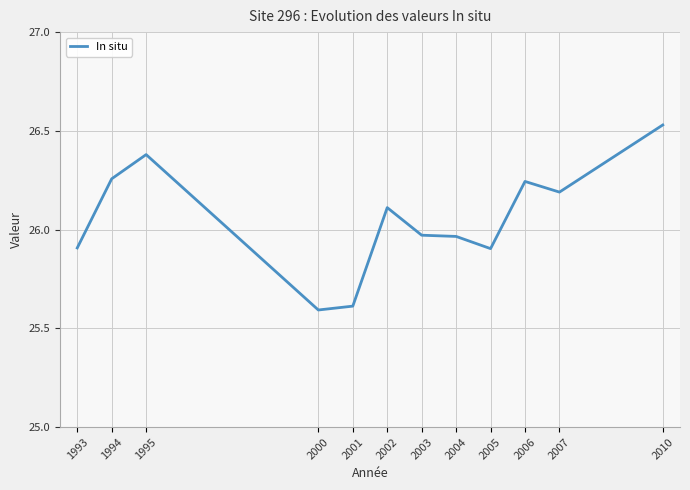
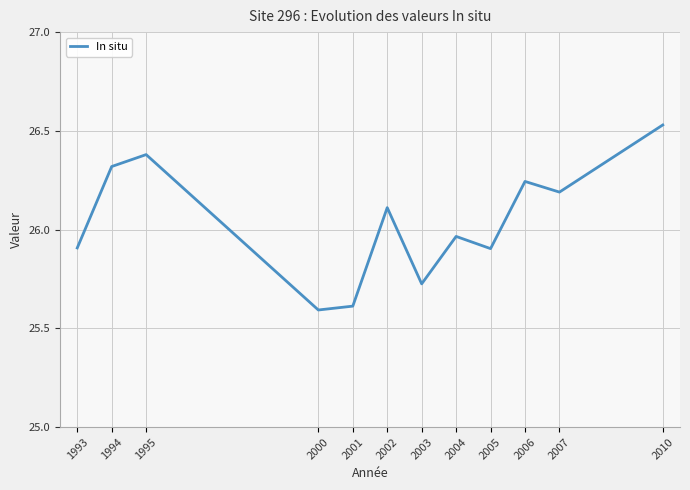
1994: 26.26 -> 26.32
2003: 25.97 -> 25.73
